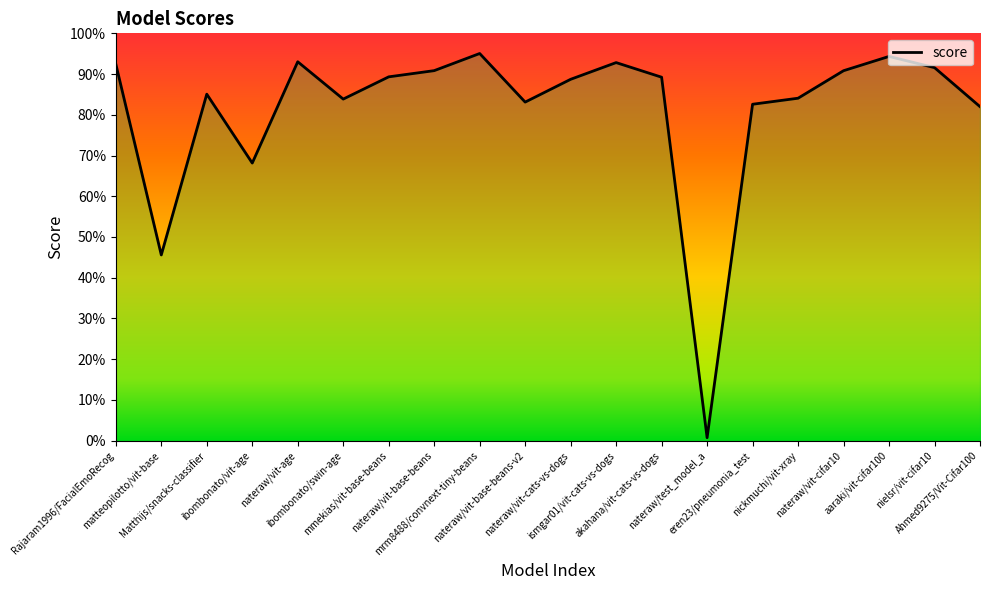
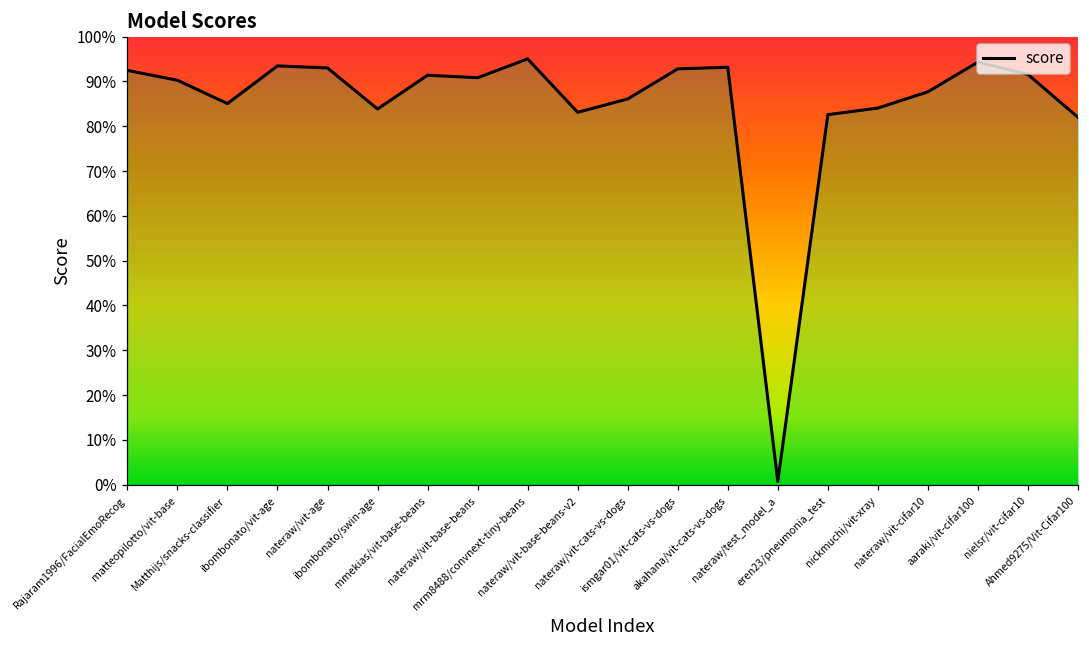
matteopilotto/vit-base: 46% -> 90%
ibombonato/vit-age: 68% -> 93%
mmekias/vit-base-beans: 89% -> 91%
nateraw/vit-cats-vs-dogs: 89% -> 86%
akahana/vit-cats-vs-dogs: 89% -> 93%
nateraw/vit-cifar10: 91% -> 88%
